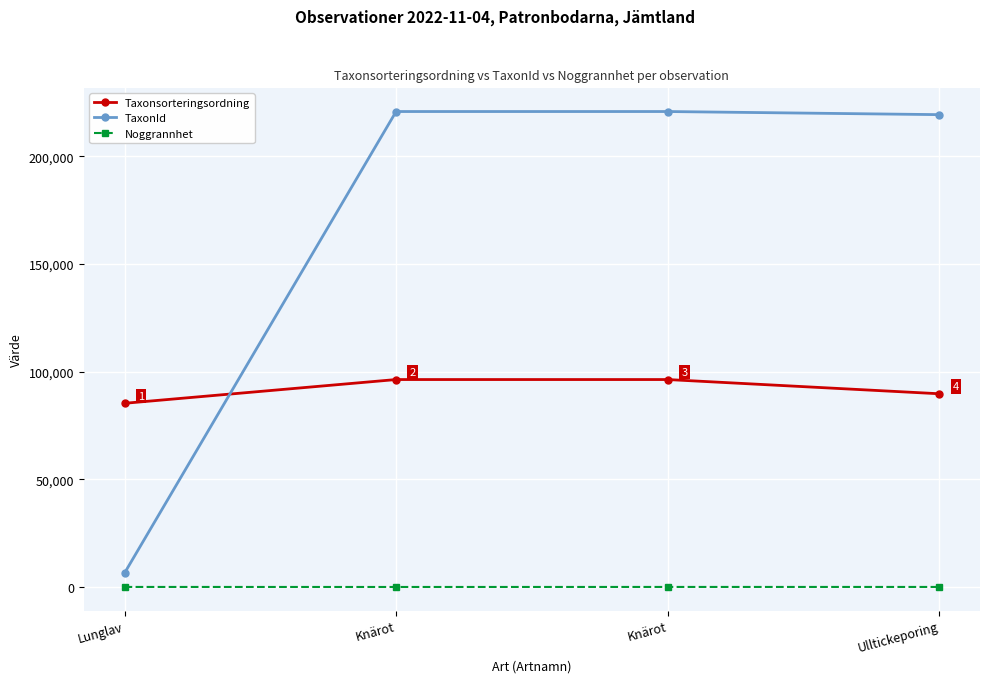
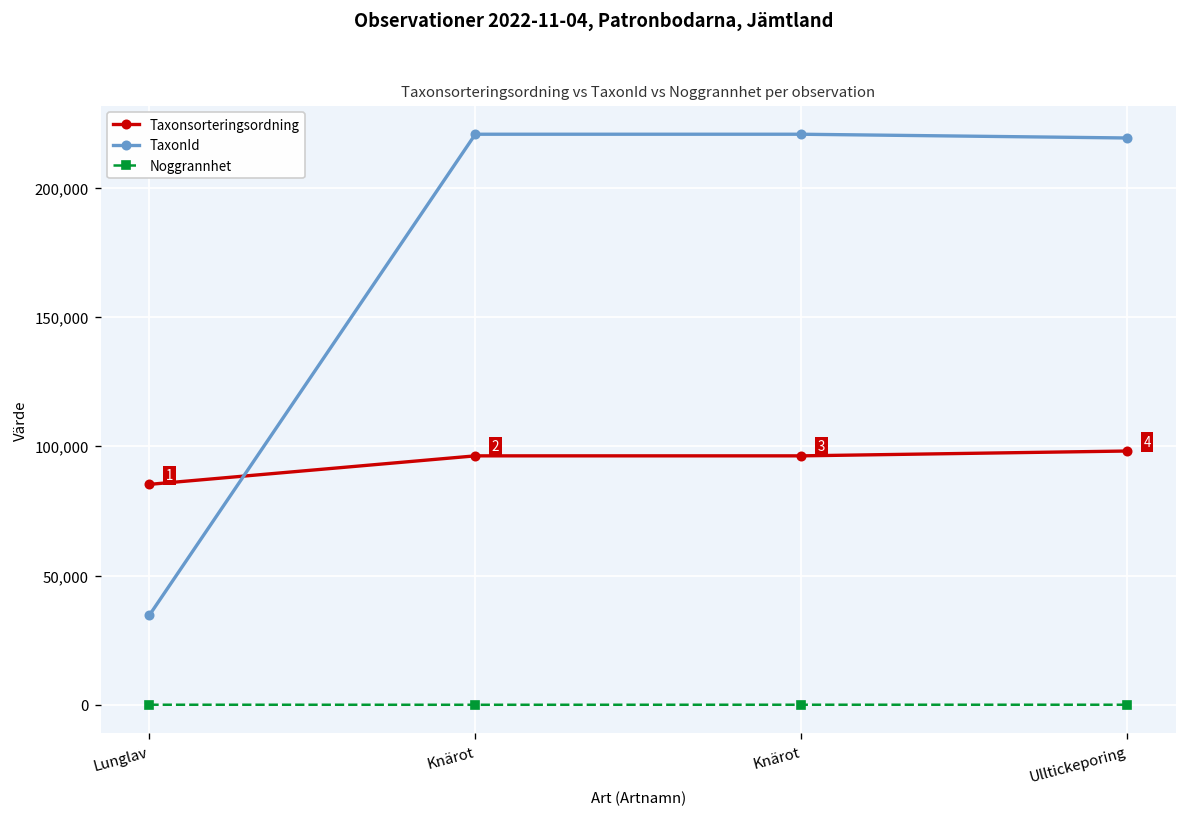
TaxonId, Lunglav: 6,000 -> 35,000
Taxonsorteringsordning, Ulltickeporing: 90,000 -> 98,000
